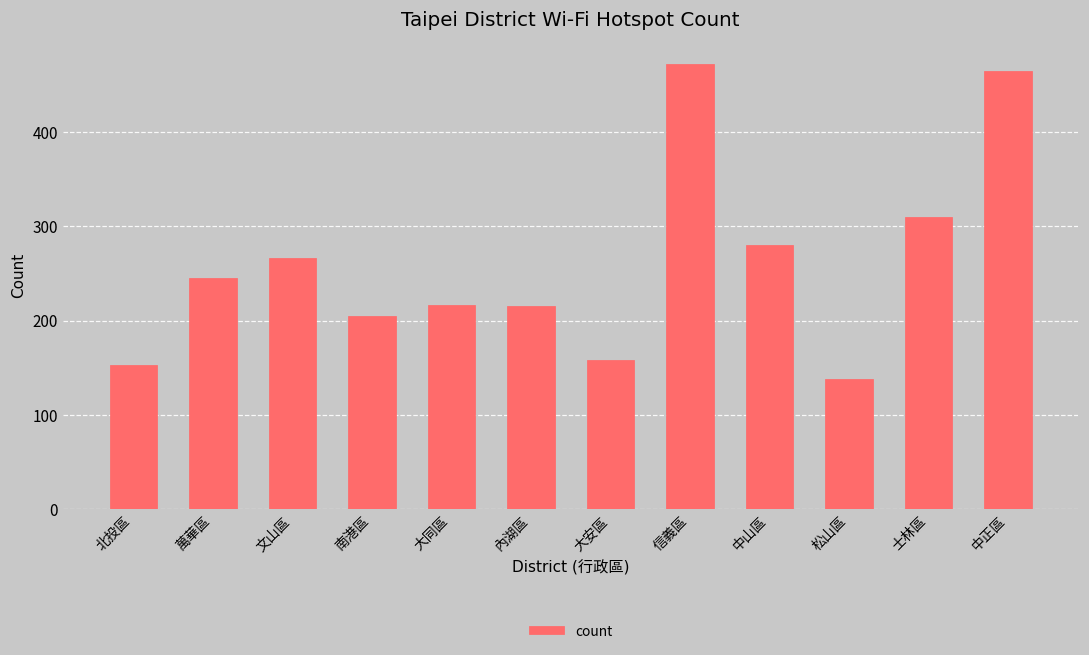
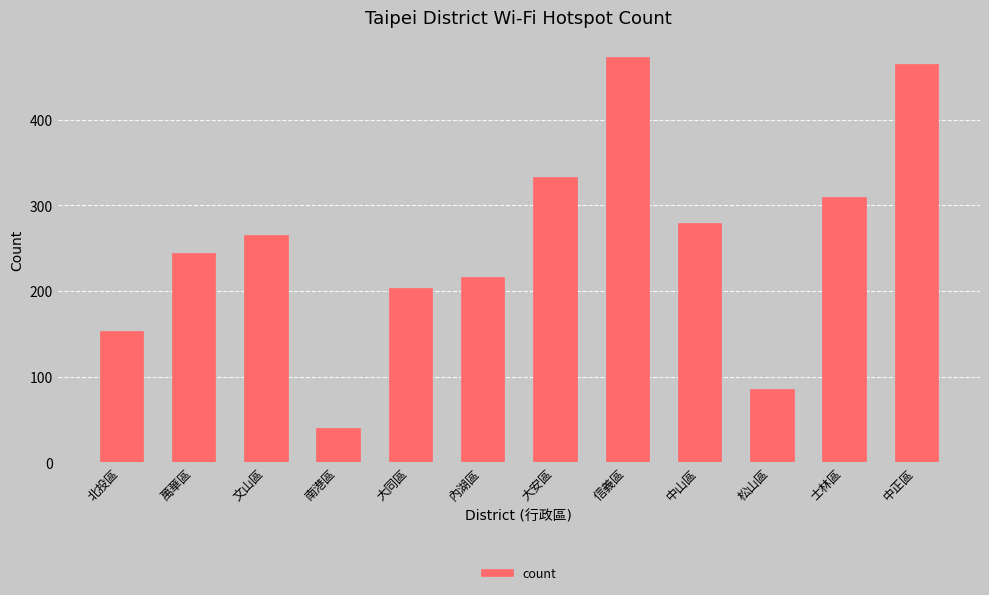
南港區: 210 -> 40
大同區: 220 -> 200
大安區: 160 -> 330
松山區: 140 -> 90
